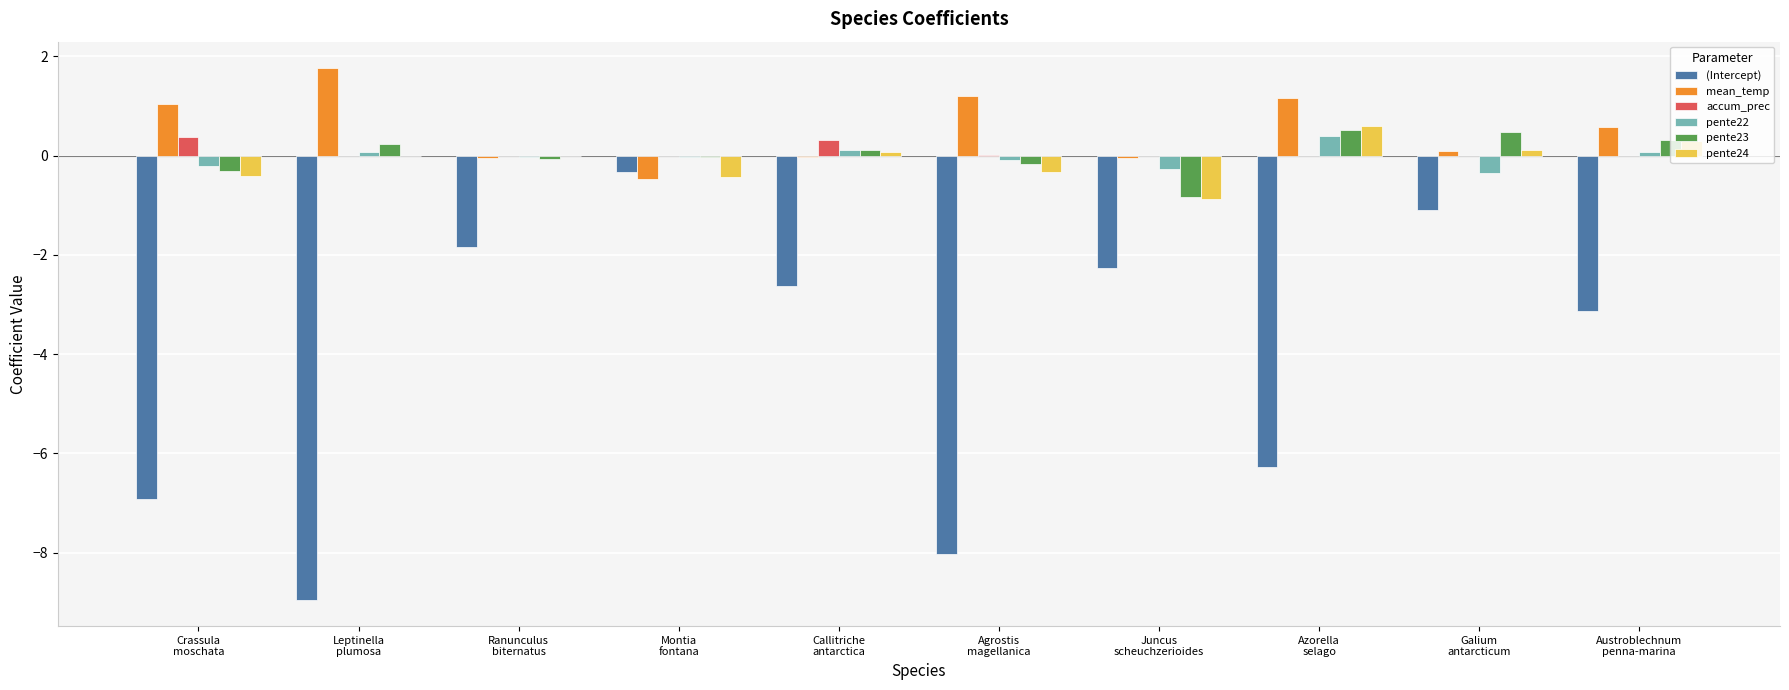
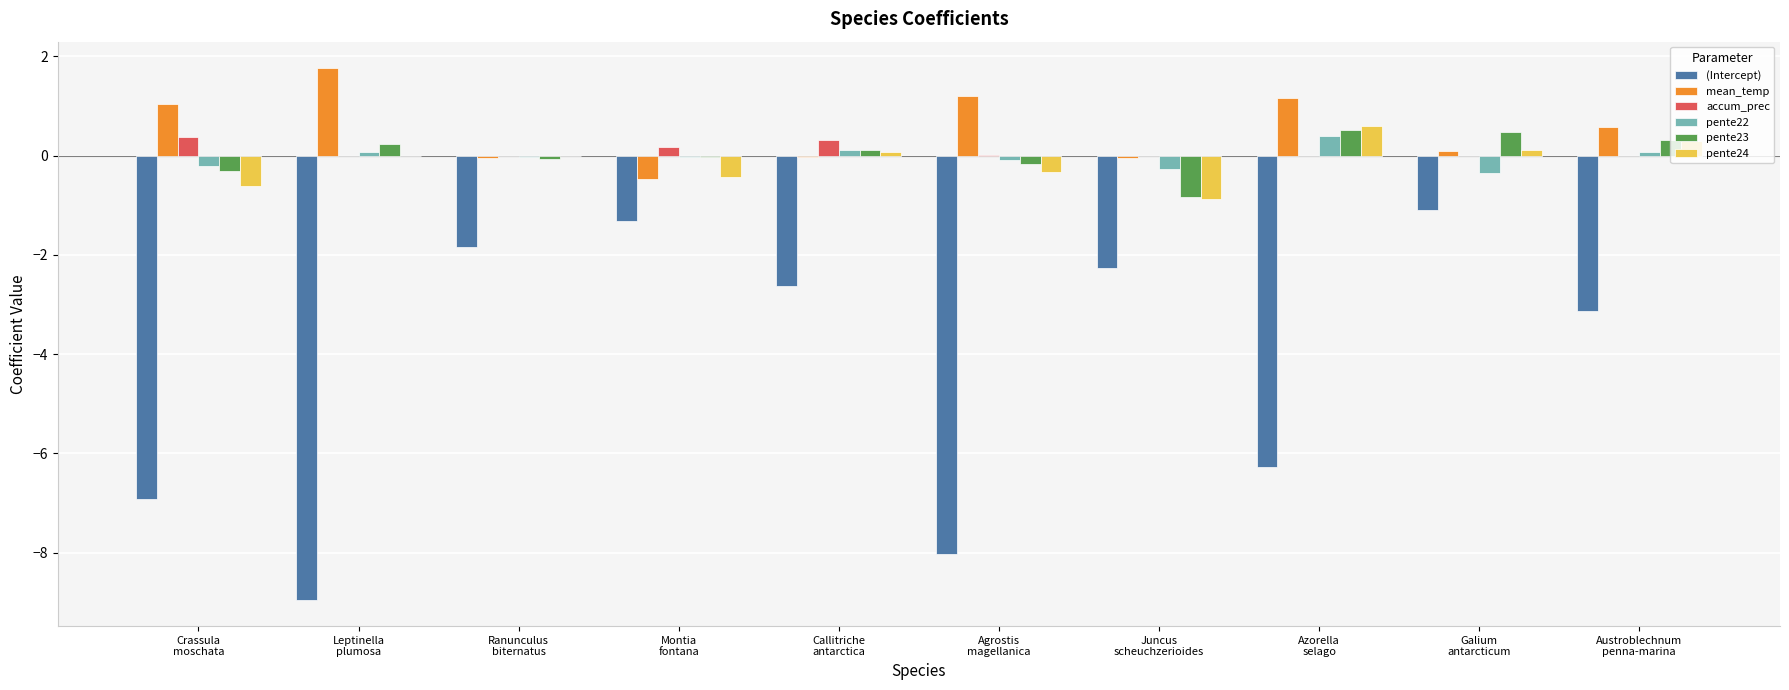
pente24, Crassula moschata: -0.4 -> -0.6
(Intercept), Montia fontana: -0.3 -> -1.3
accum_prec, Montia fontana: 0.0 -> 0.2
